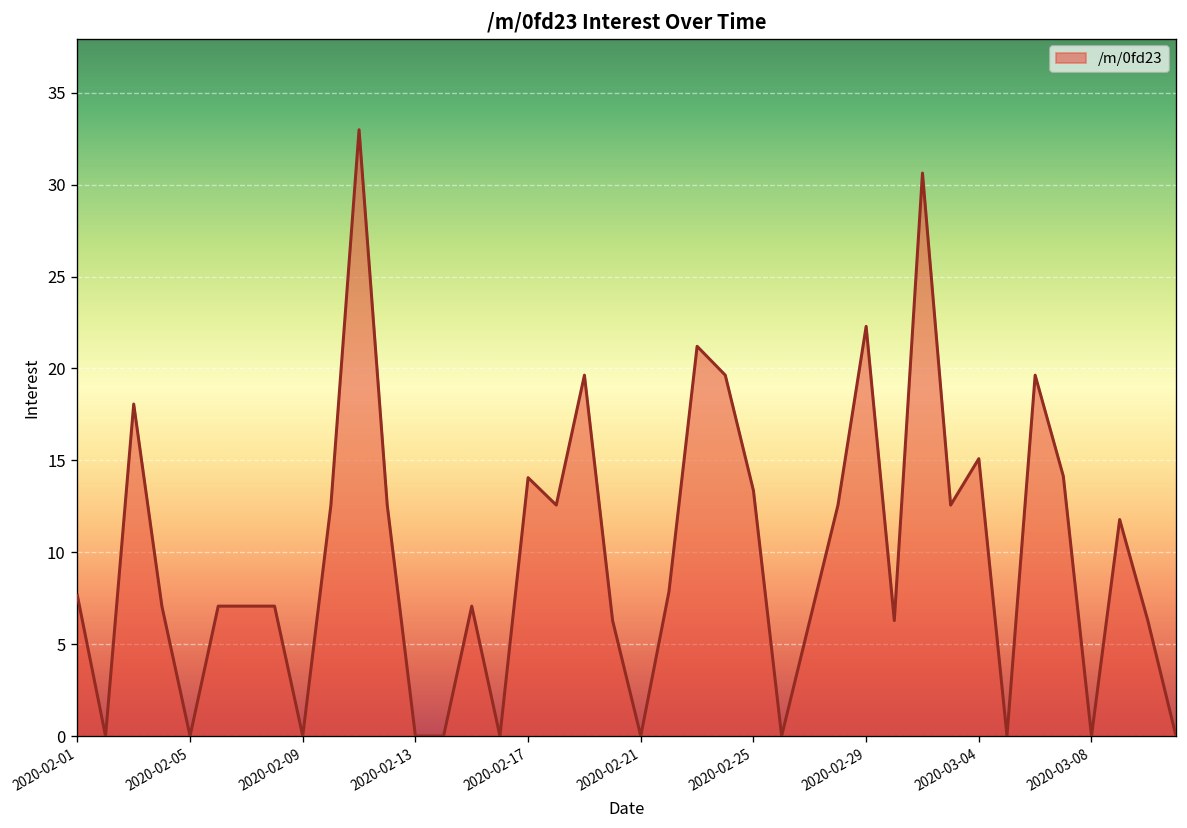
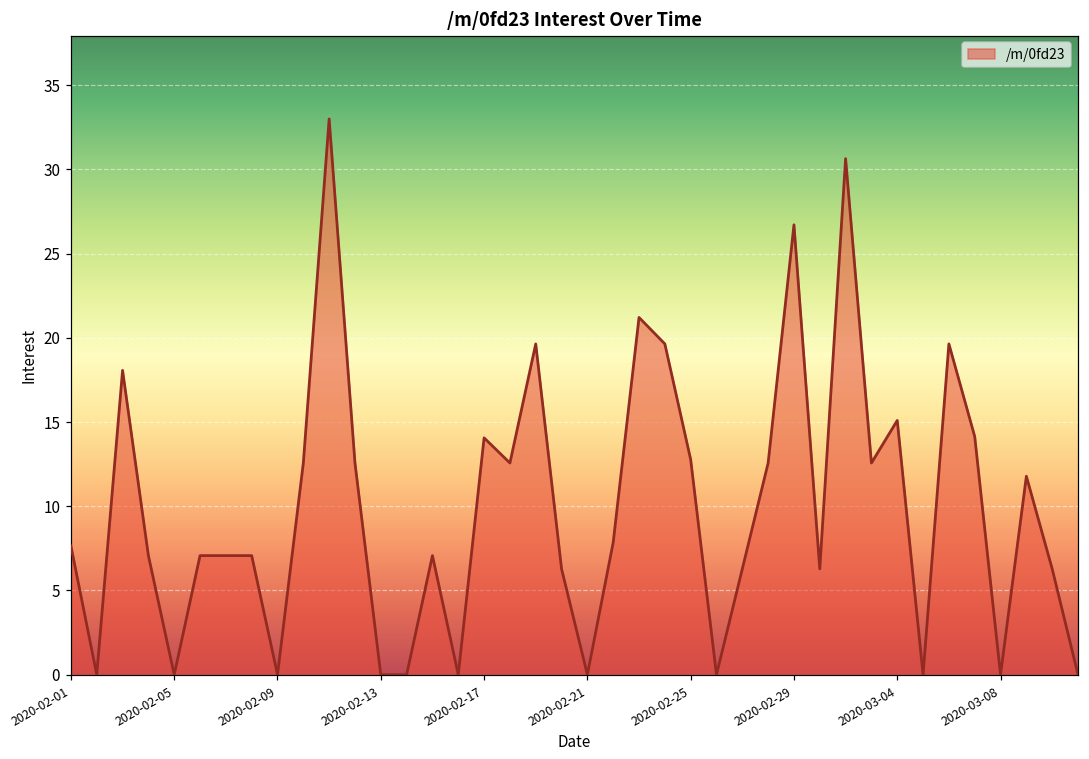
2020-02-25: 13.4 -> 12.8
2020-02-29: 22.3 -> 26.7
